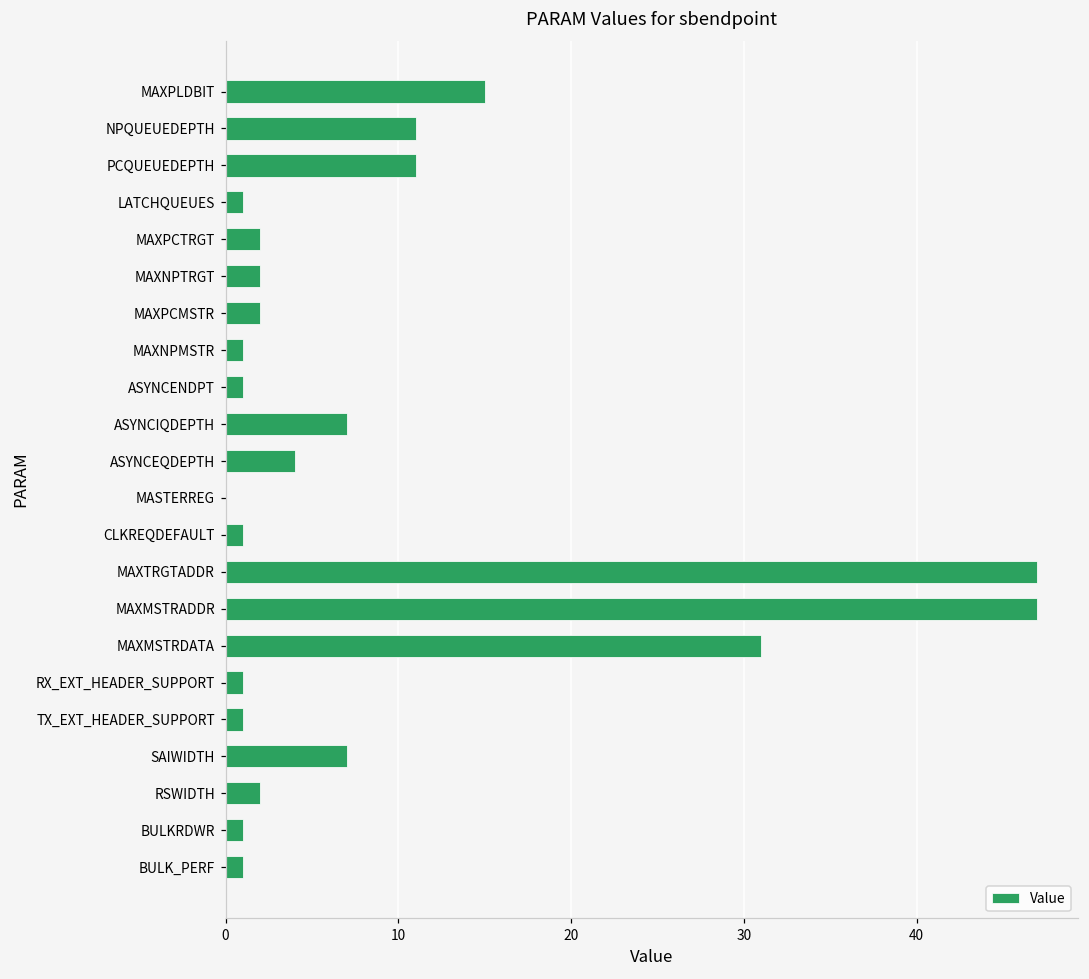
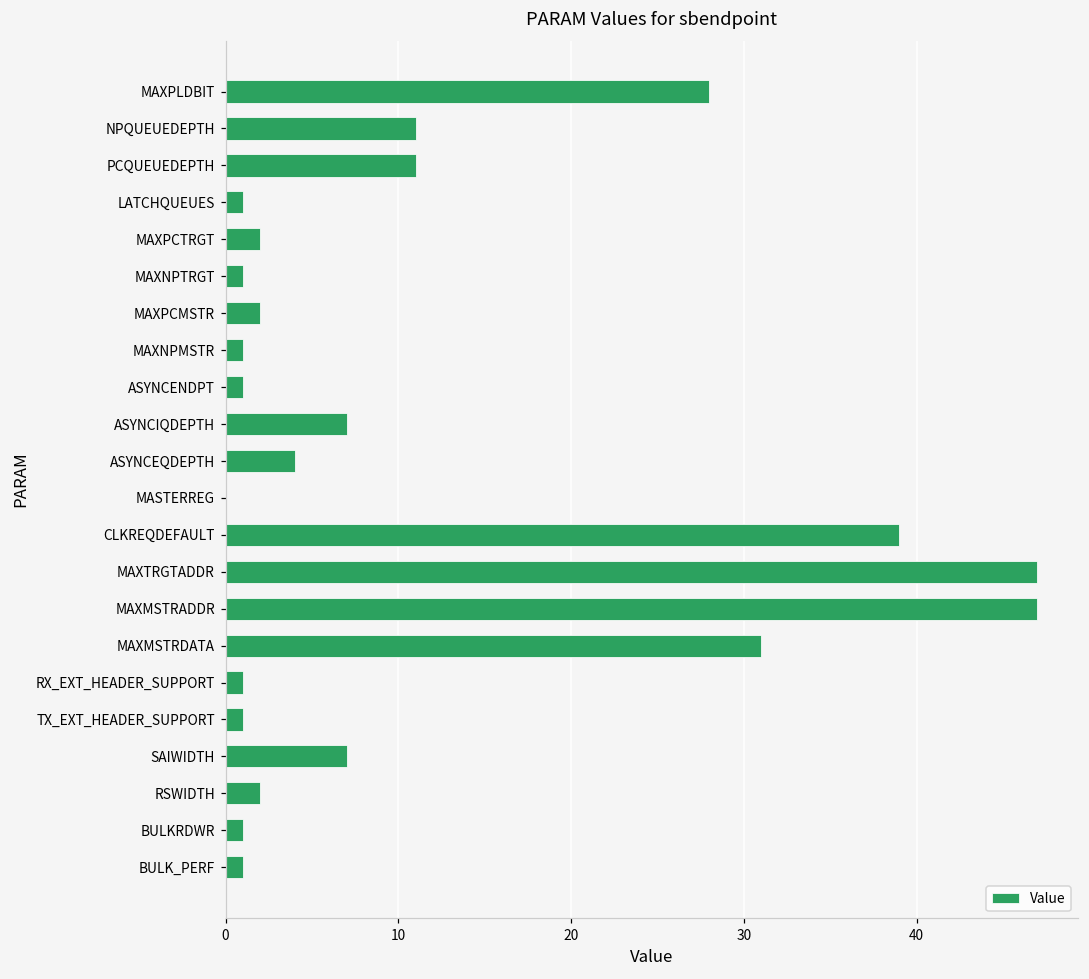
MAXPLDBIT: 15 -> 28
MAXNPTRGT: 2 -> 1
CLKREQDEFAULT: 1 -> 39
